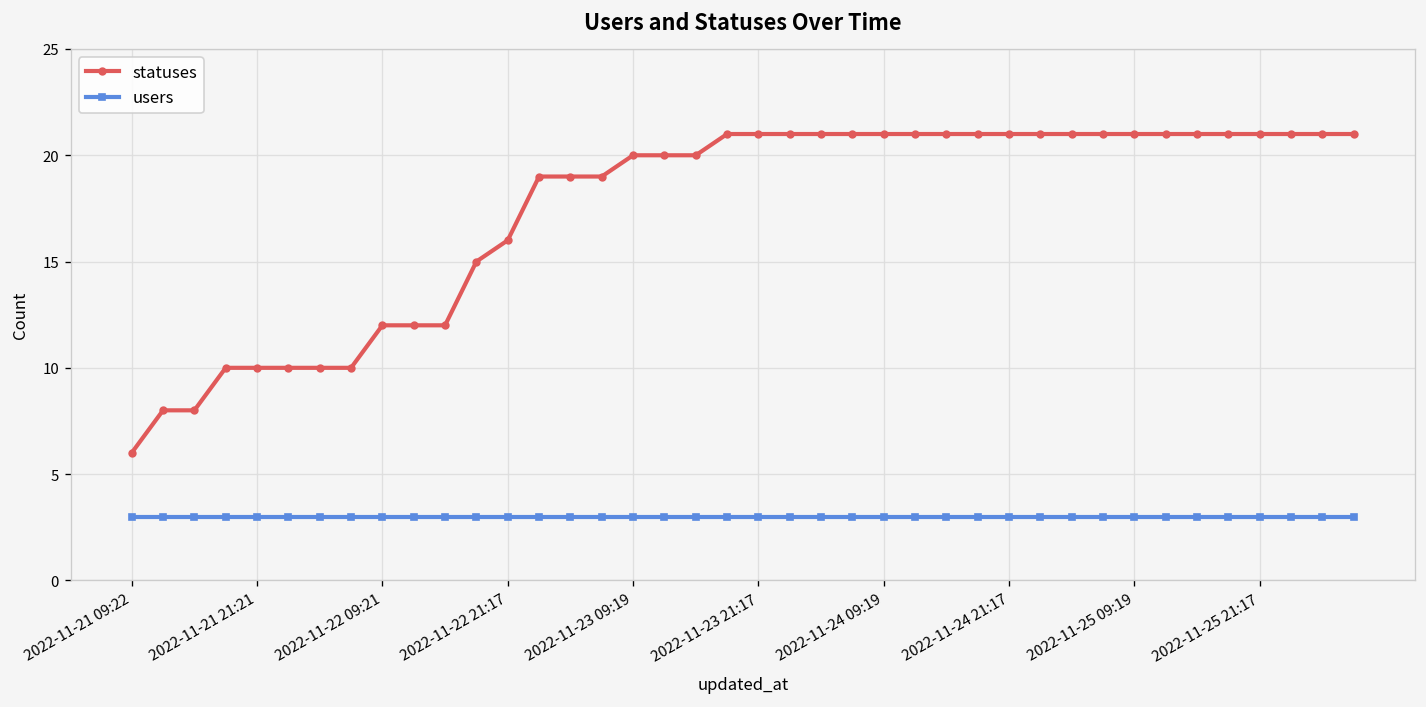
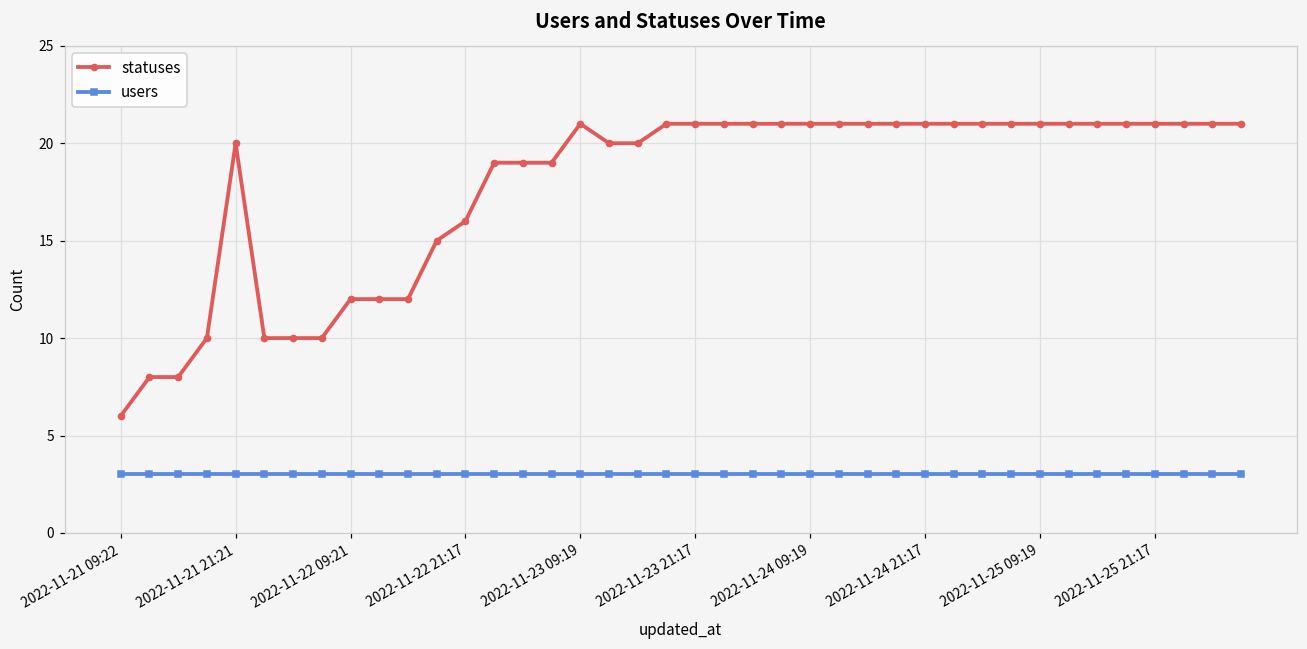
statuses, 2022-11-21 21:21: 10 -> 20
statuses, 2022-11-23 09:19: 20 -> 21
